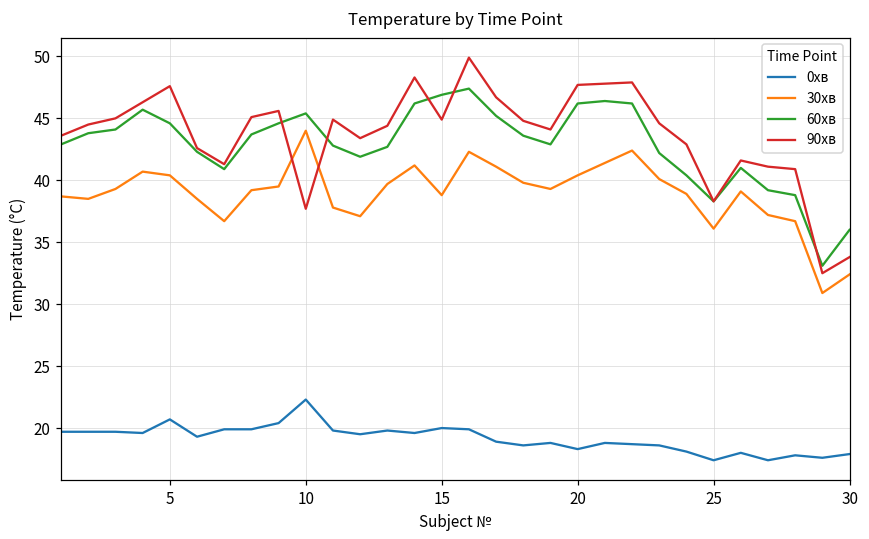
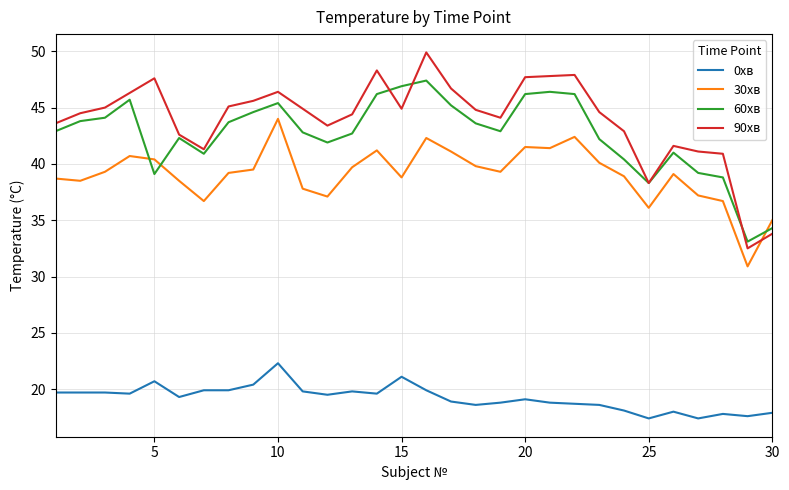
60хв, 5: 44.6 -> 39.1
90хв, 10: 37.7 -> 46.4
0хв, 15: 20.0 -> 21.1
0хв, 20: 18.3 -> 19.1
30хв, 20: 40.4 -> 41.5
30хв, 30: 32.4 -> 35.0
60хв, 30: 36.0 -> 34.3
